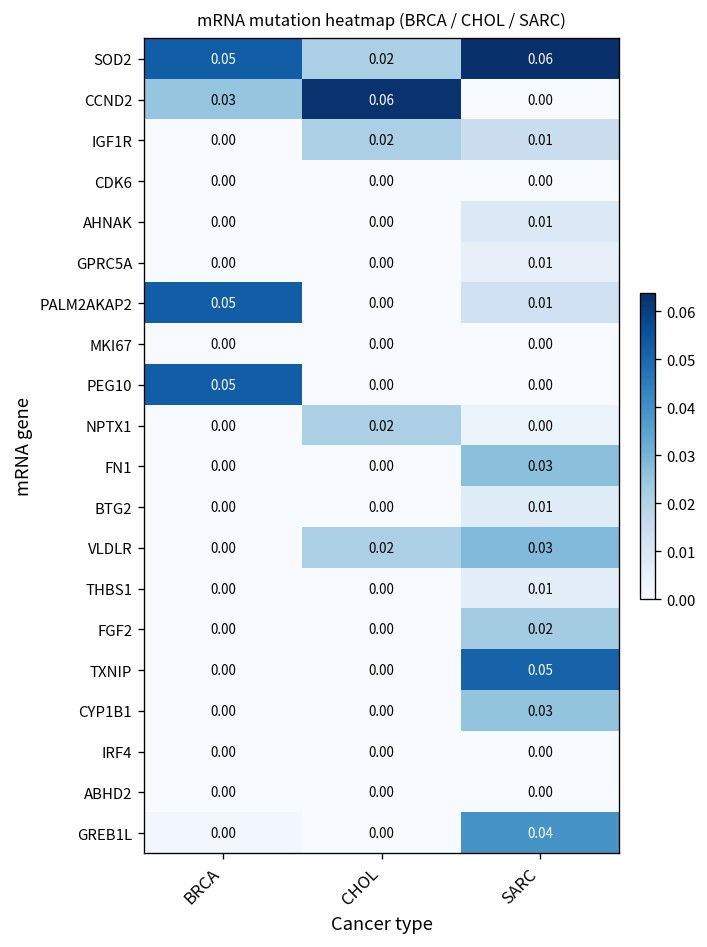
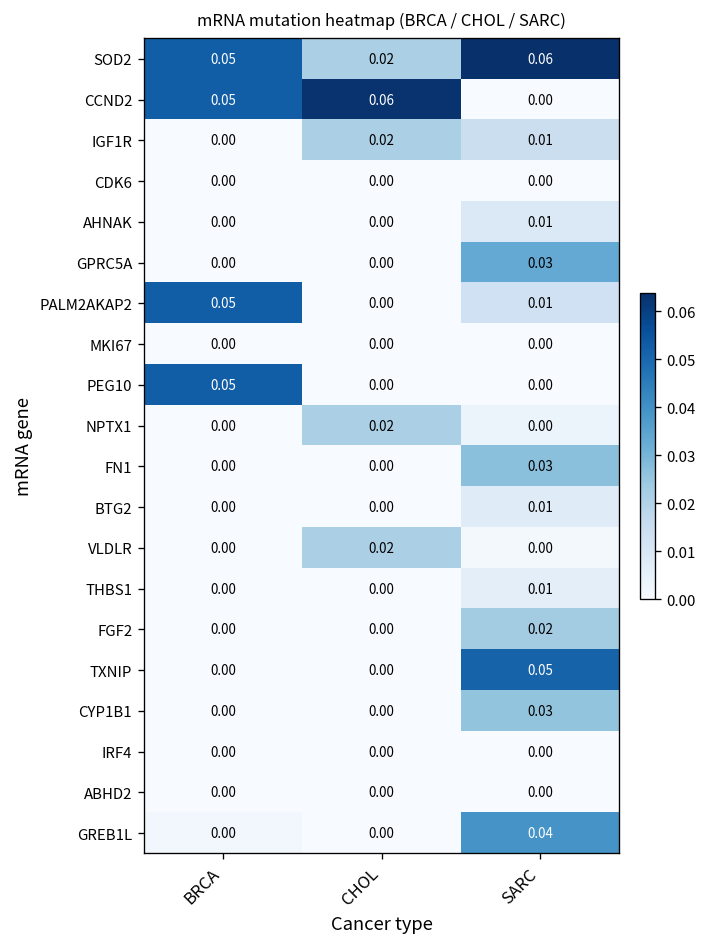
CCND2, BRCA: 0.03 -> 0.05
GPRC5A, SARC: 0.01 -> 0.03
VLDLR, SARC: 0.03 -> 0.00
